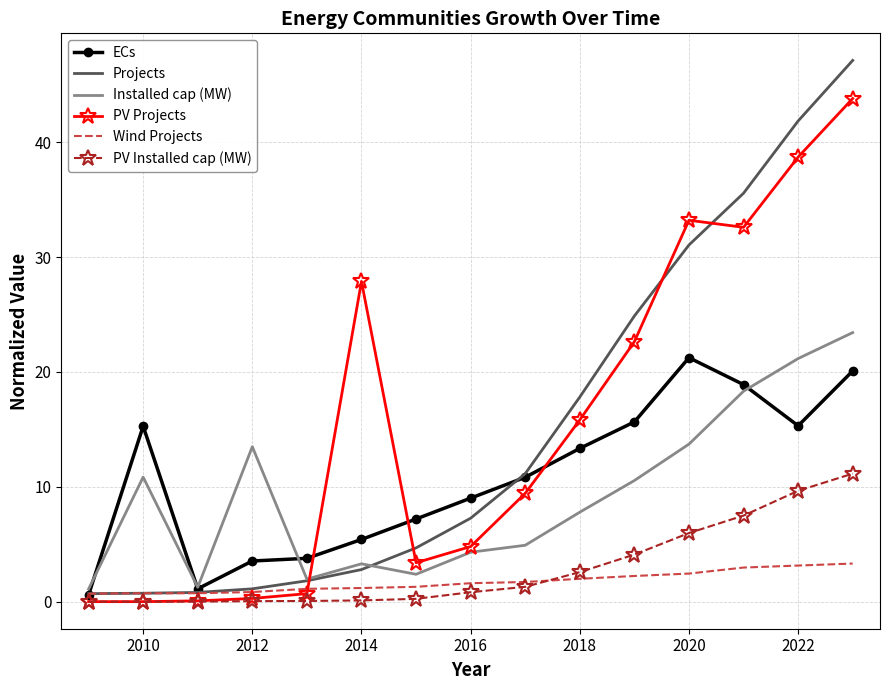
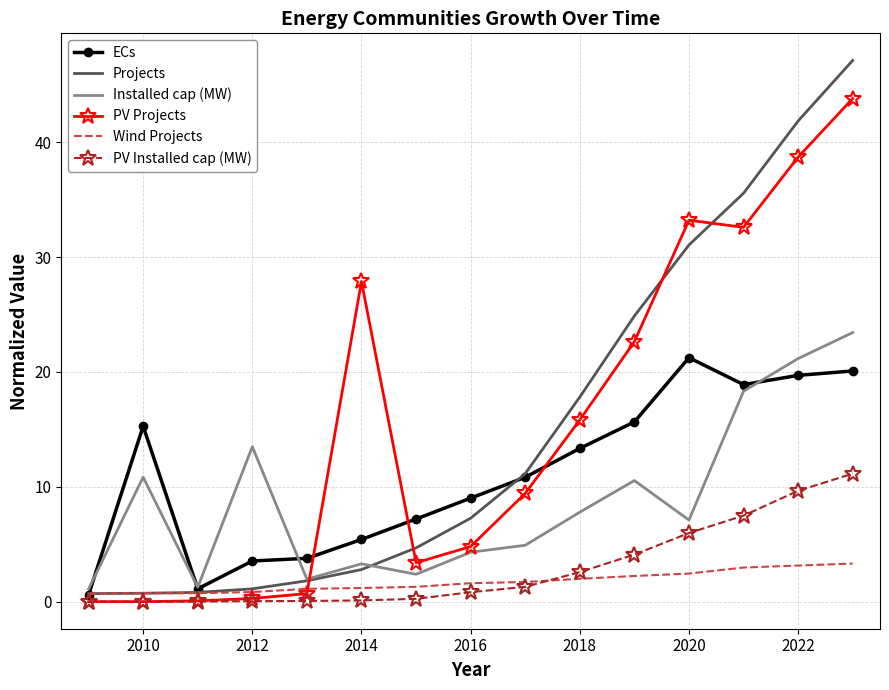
Installed cap (MW), 2020: 13.7 -> 7.1
ECs, 2022: 15.3 -> 19.7
